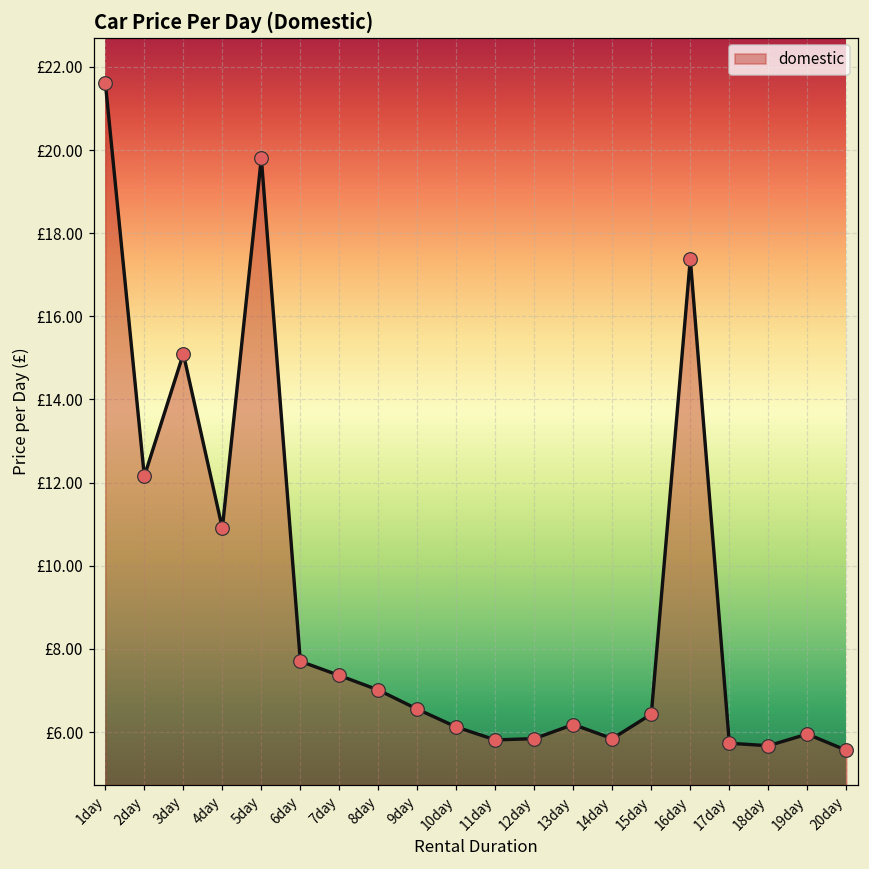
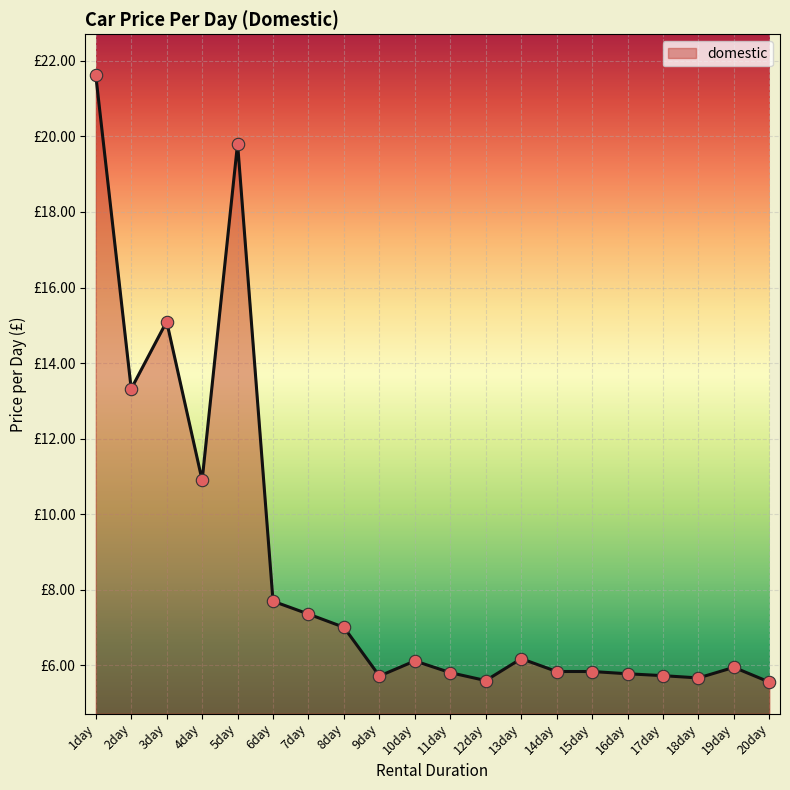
2day: £12.2 -> £13.3
9day: £6.6 -> £5.7
12day: £5.8 -> £5.6
15day: £6.4 -> £5.8
16day: £17.4 -> £5.8
